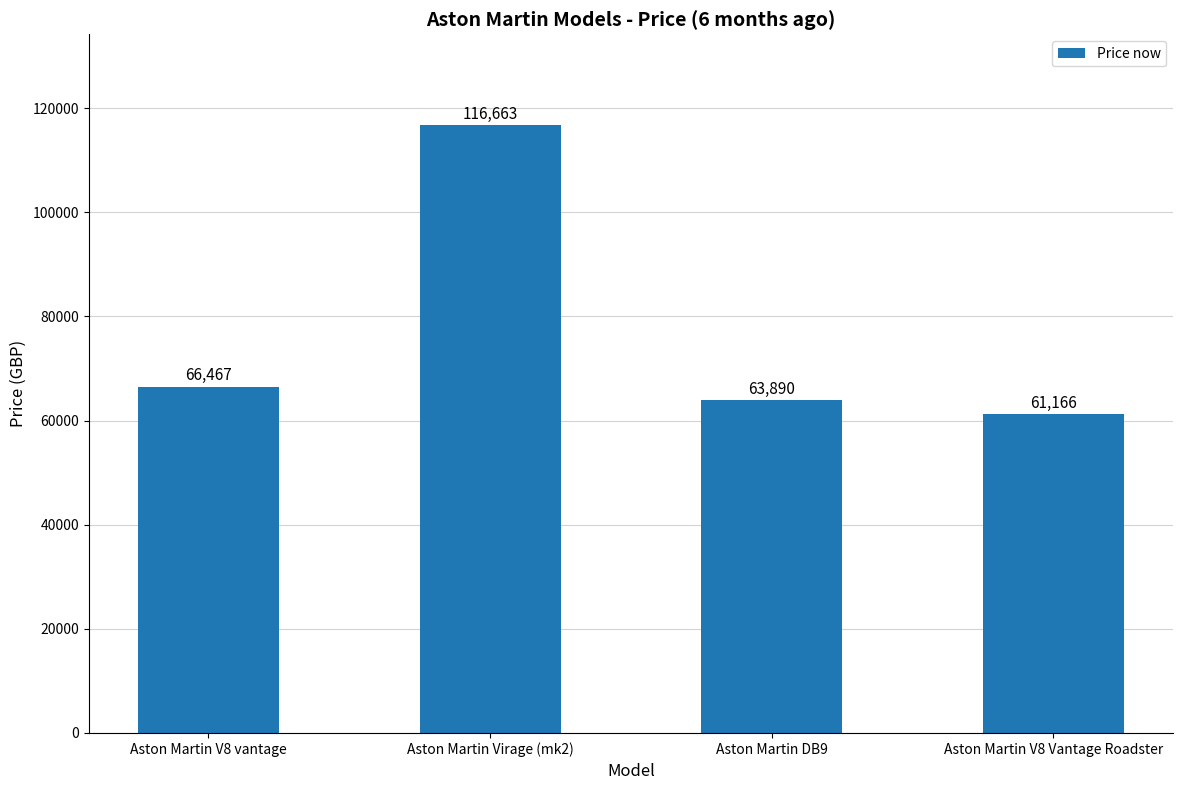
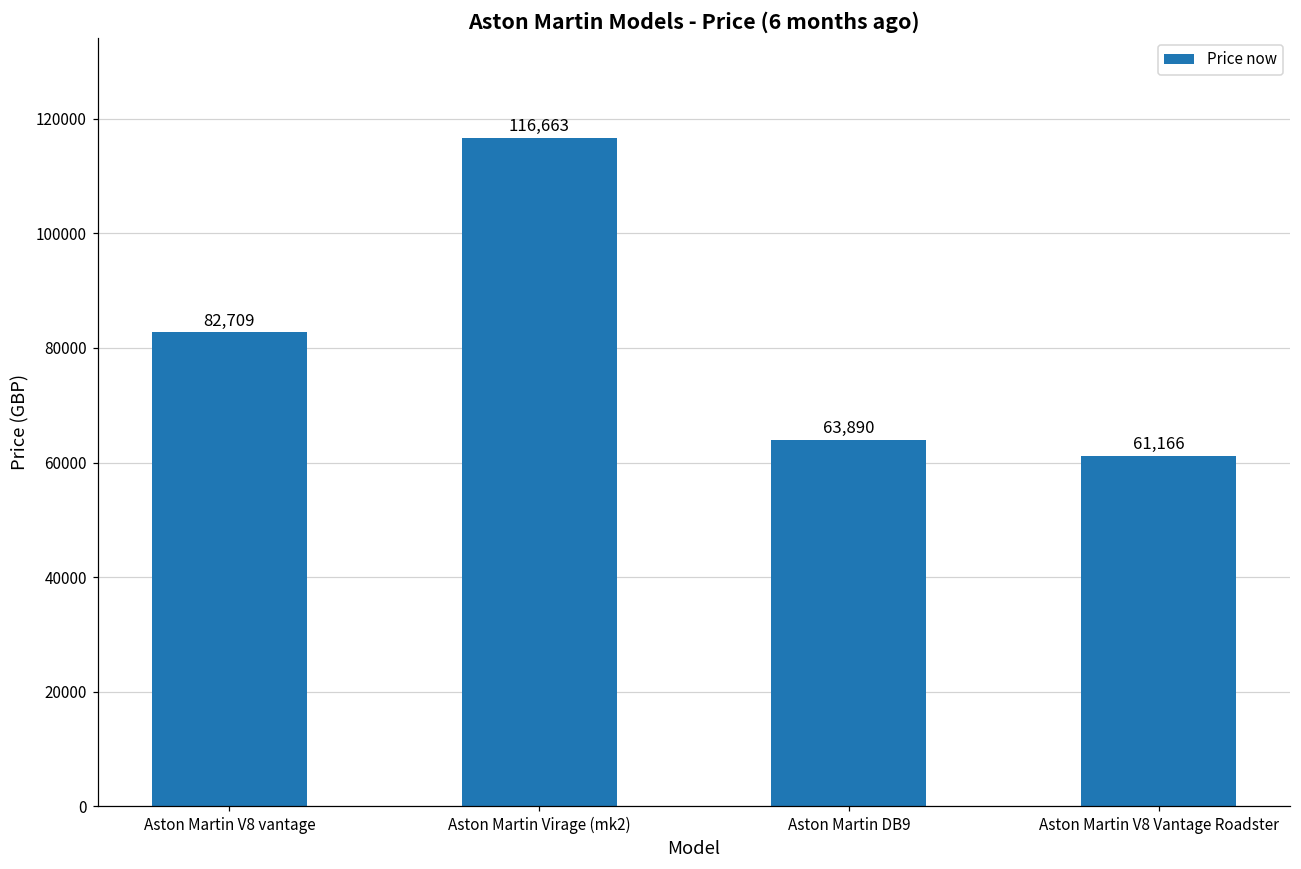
Aston Martin V8 vantage: 66,467 -> 82,709
